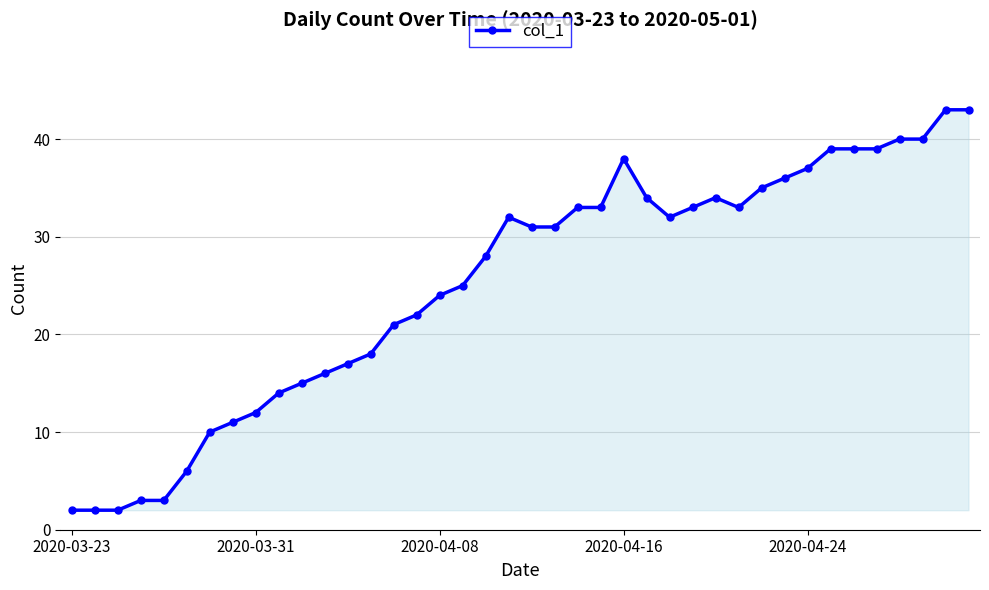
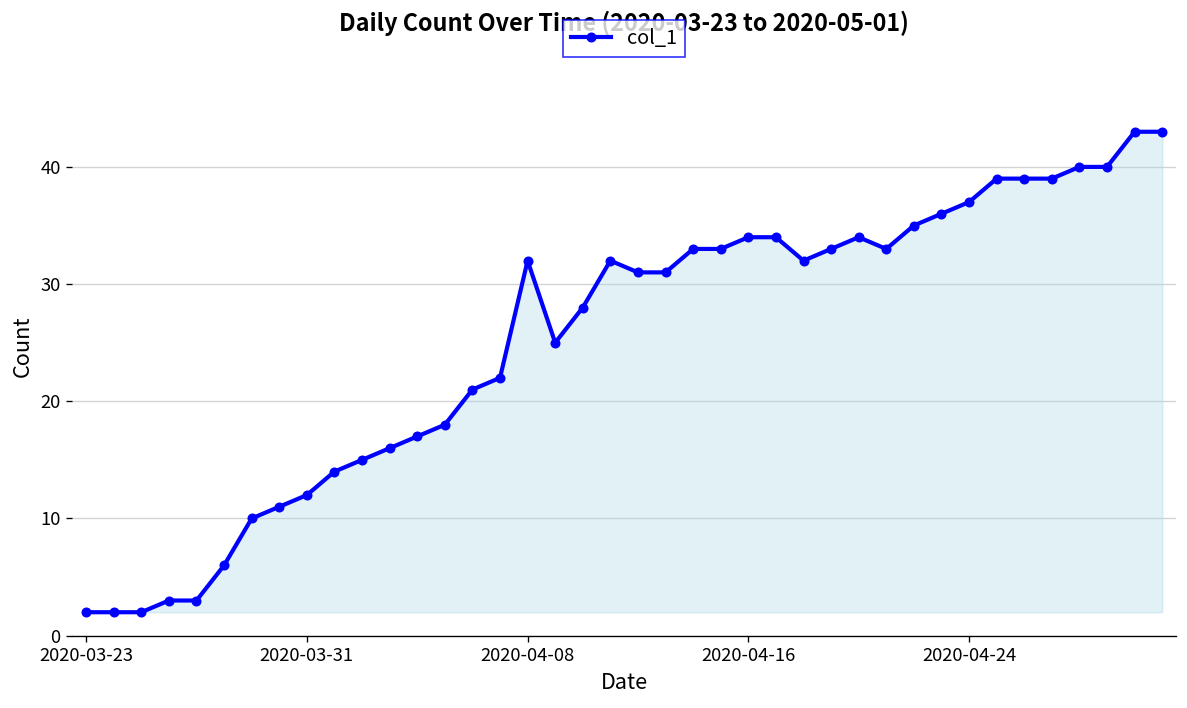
2020-04-08: 24 -> 32
2020-04-16: 38 -> 34
